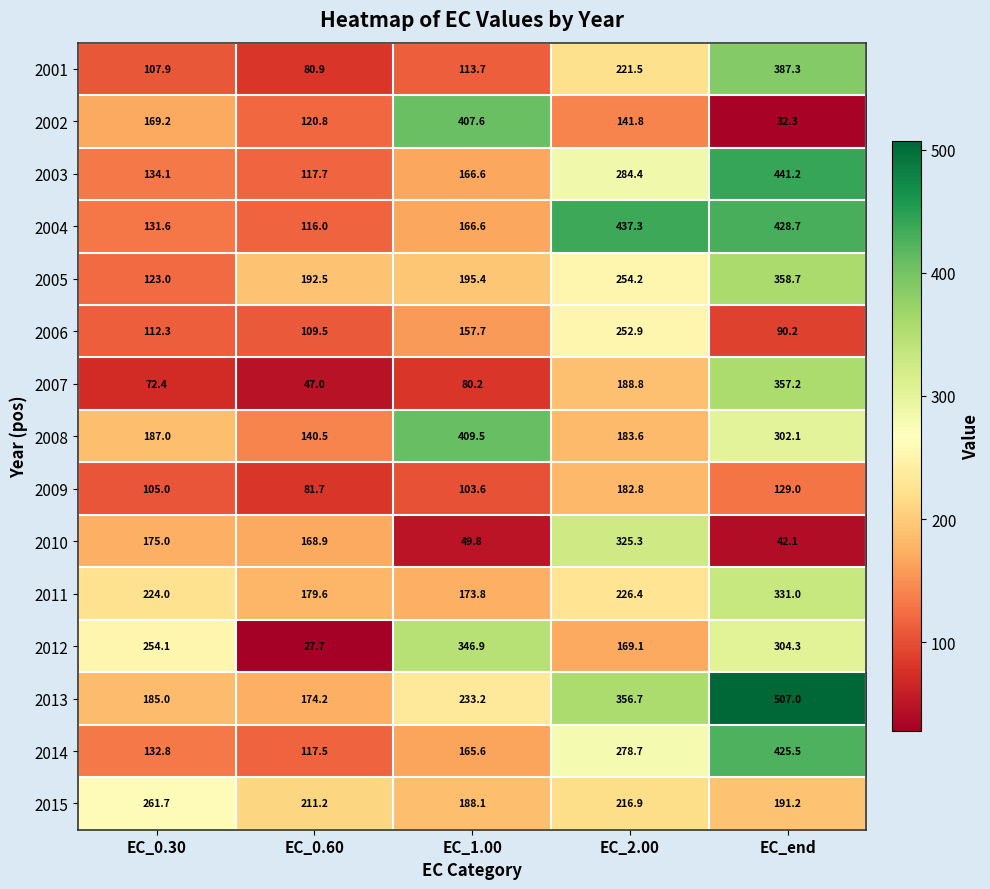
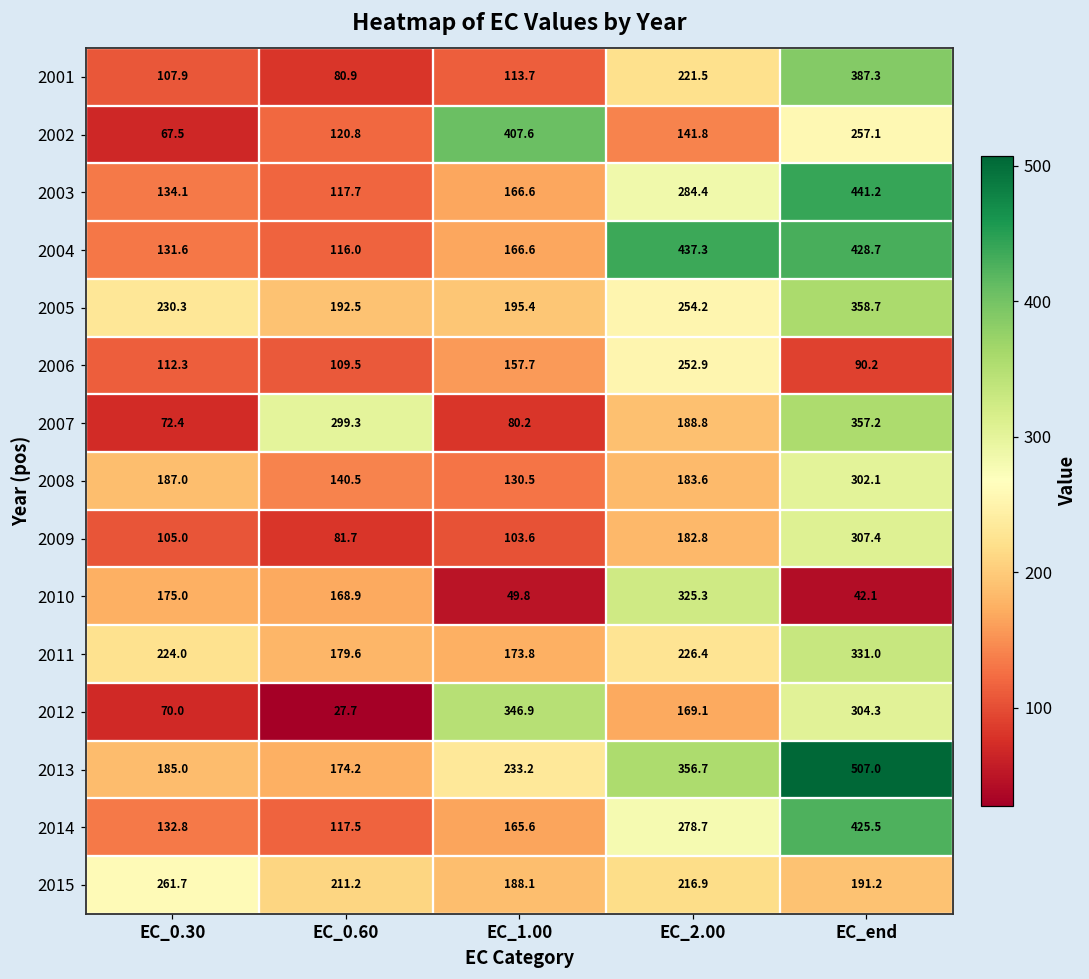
2002, EC_0.30: 169.2 -> 67.5
2002, EC_end: 32.3 -> 257.1
2005, EC_0.30: 123.0 -> 230.3
2007, EC_0.60: 47.0 -> 299.3
2008, EC_1.00: 409.5 -> 130.5
2009, EC_end: 129.0 -> 307.4
2012, EC_0.30: 254.1 -> 70.0
